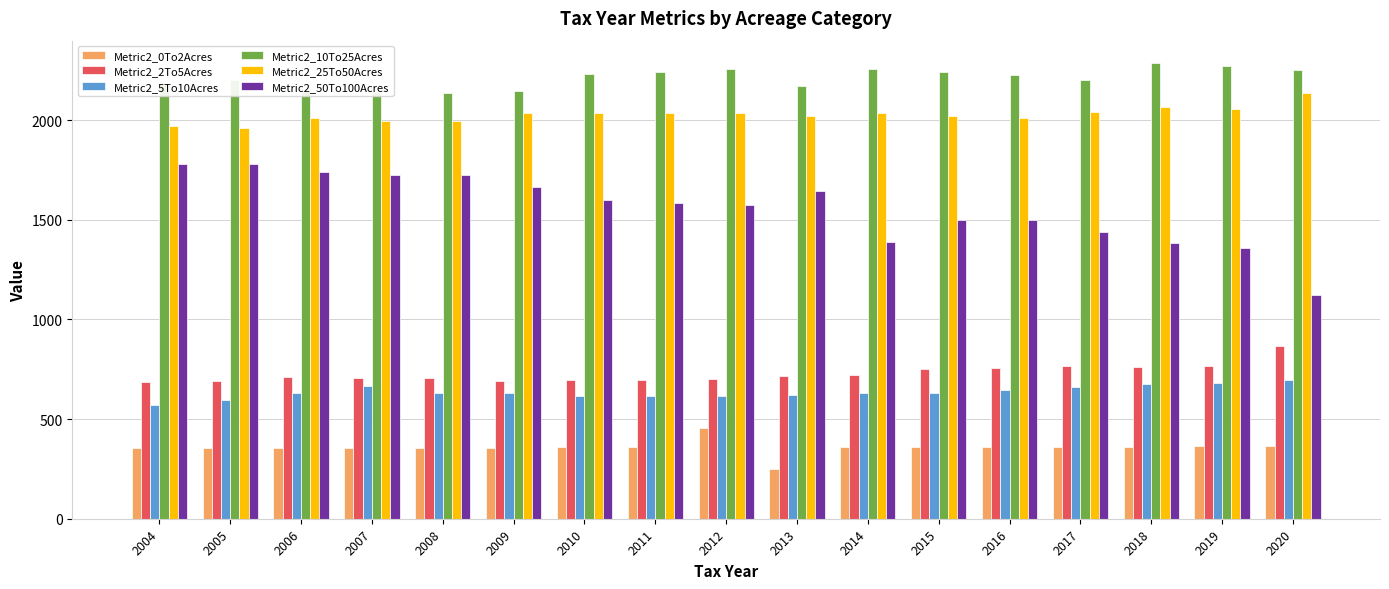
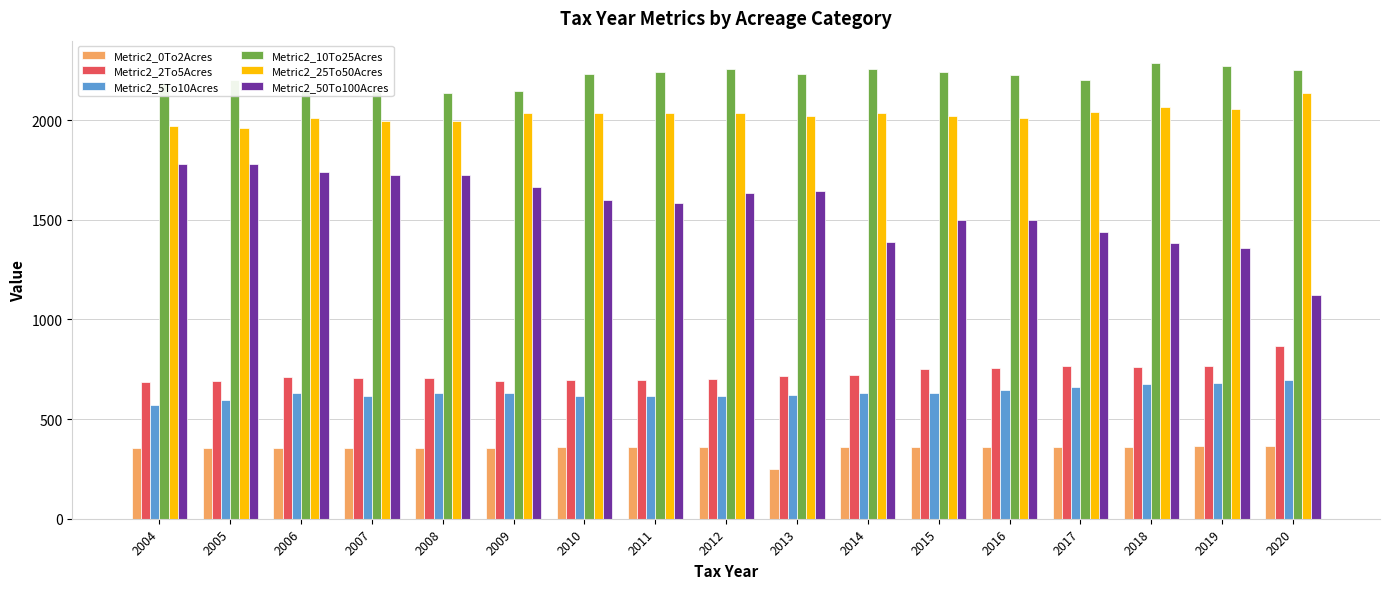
Metric2_5To10Acres, 2007: 670 -> 620
Metric2_0To2Acres, 2012: 450 -> 360
Metric2_50To100Acres, 2012: 1580 -> 1630
Metric2_10To25Acres, 2013: 2170 -> 2230
